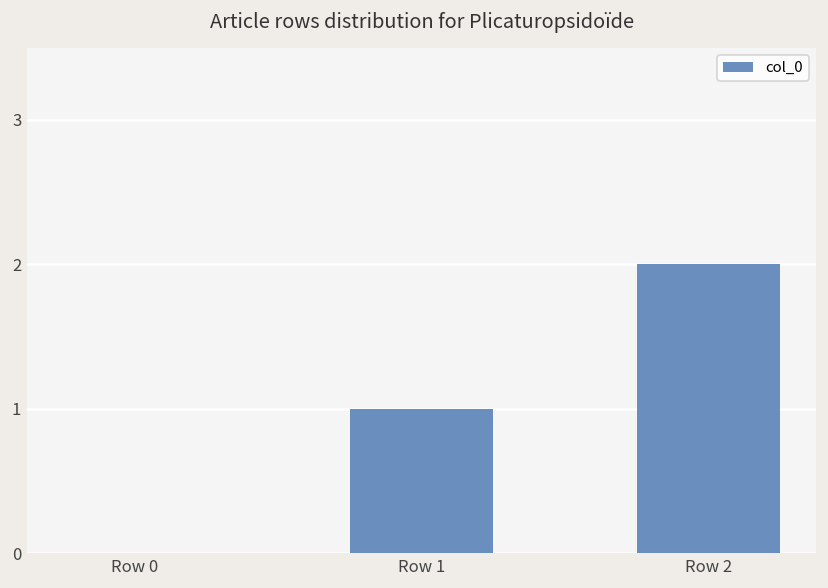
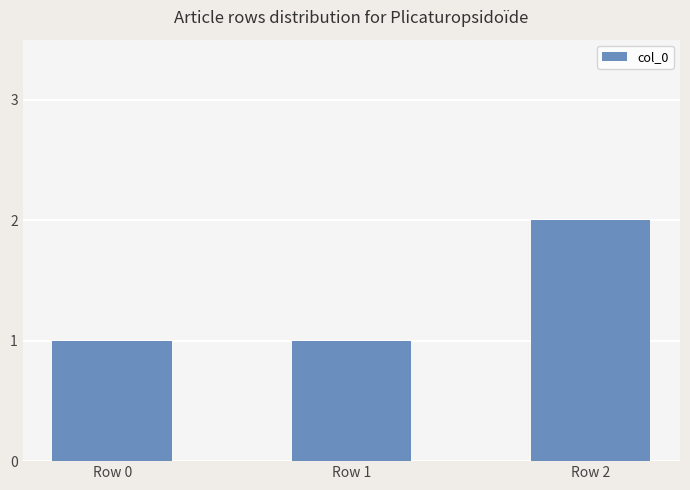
Row 0: 0 -> 1
